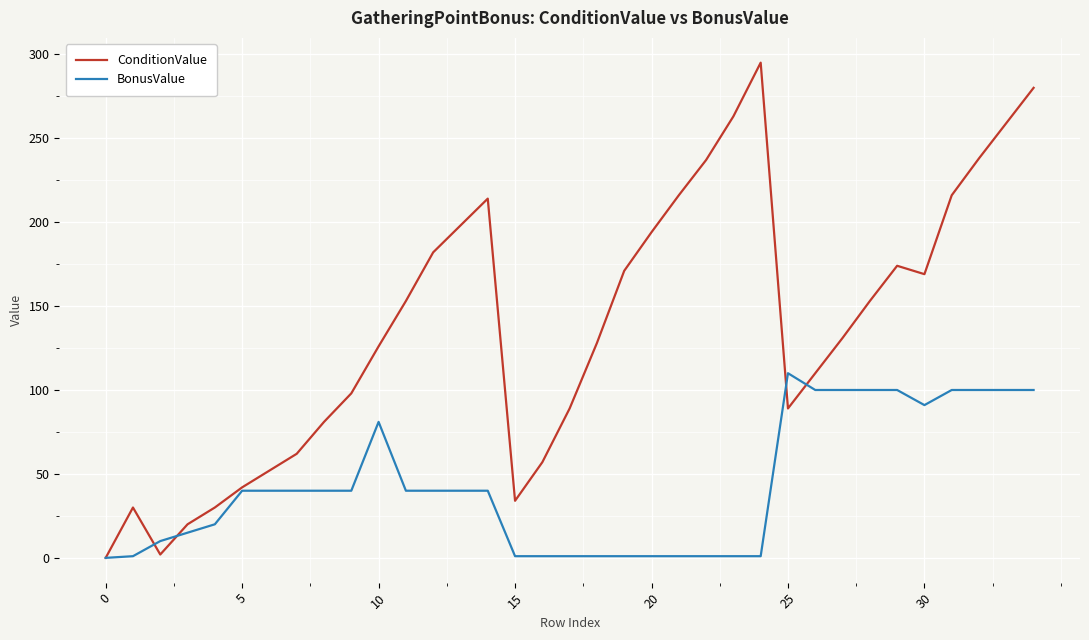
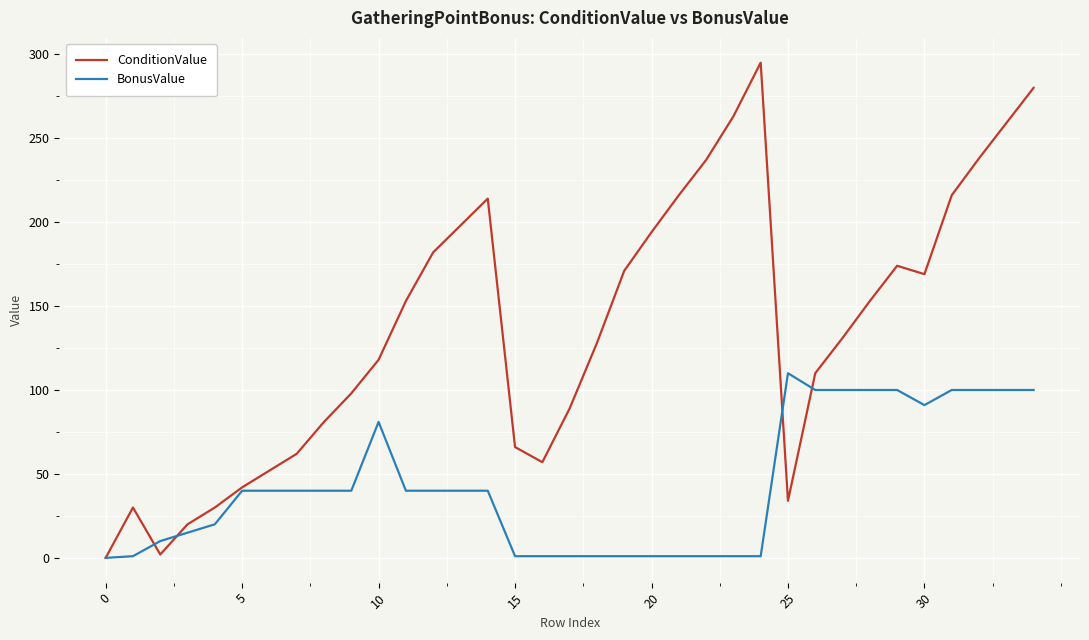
ConditionValue, 10: 126 -> 118
ConditionValue, 15: 34 -> 66
ConditionValue, 25: 89 -> 34
